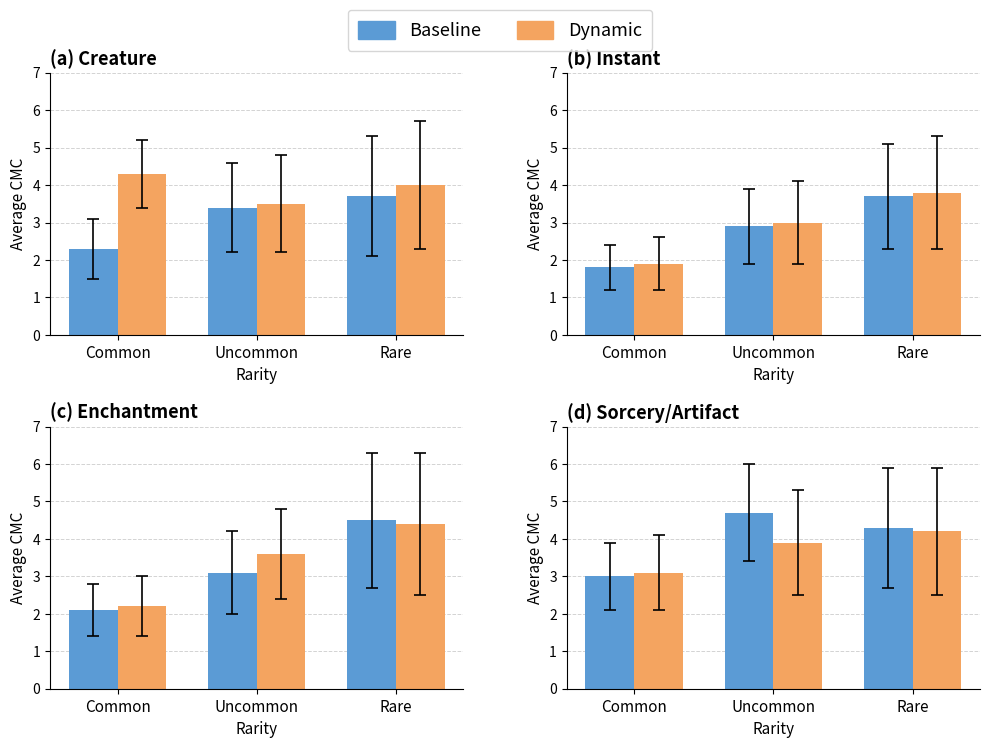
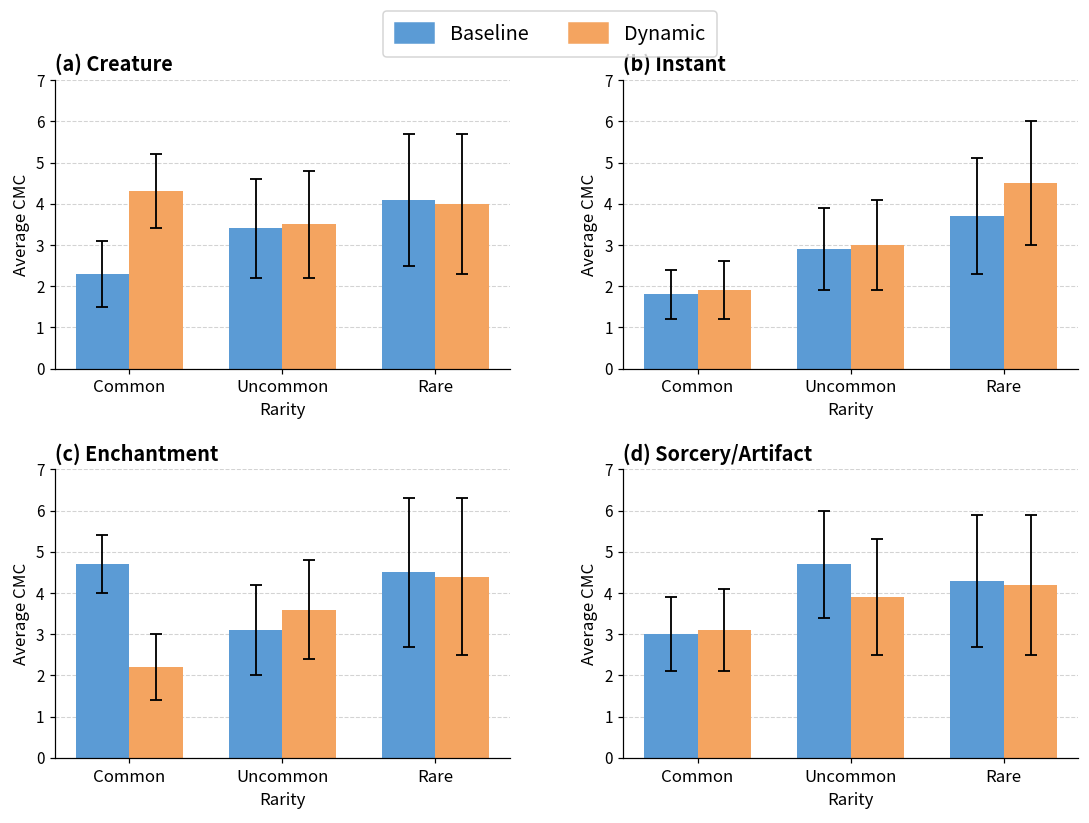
(a) Creature, Baseline, Rare: 3.7 -> 4.1
(b) Instant, Dynamic, Rare: 3.8 -> 4.5
(c) Enchantment, Baseline, Common: 2.1 -> 4.7
